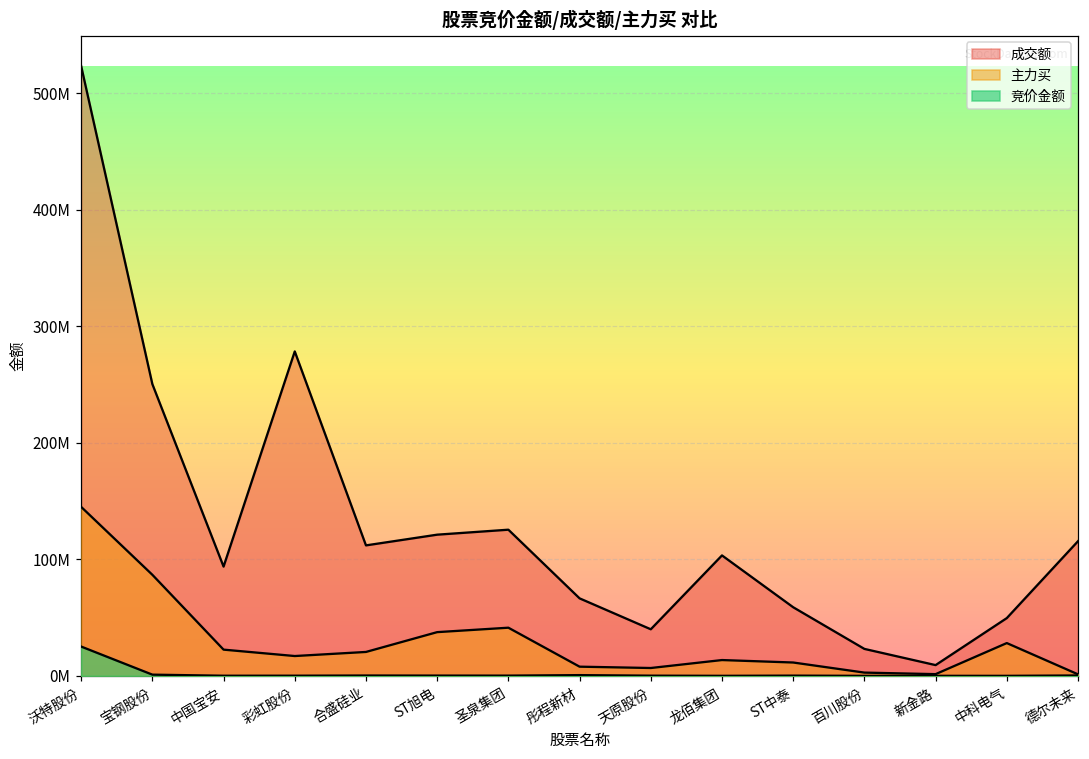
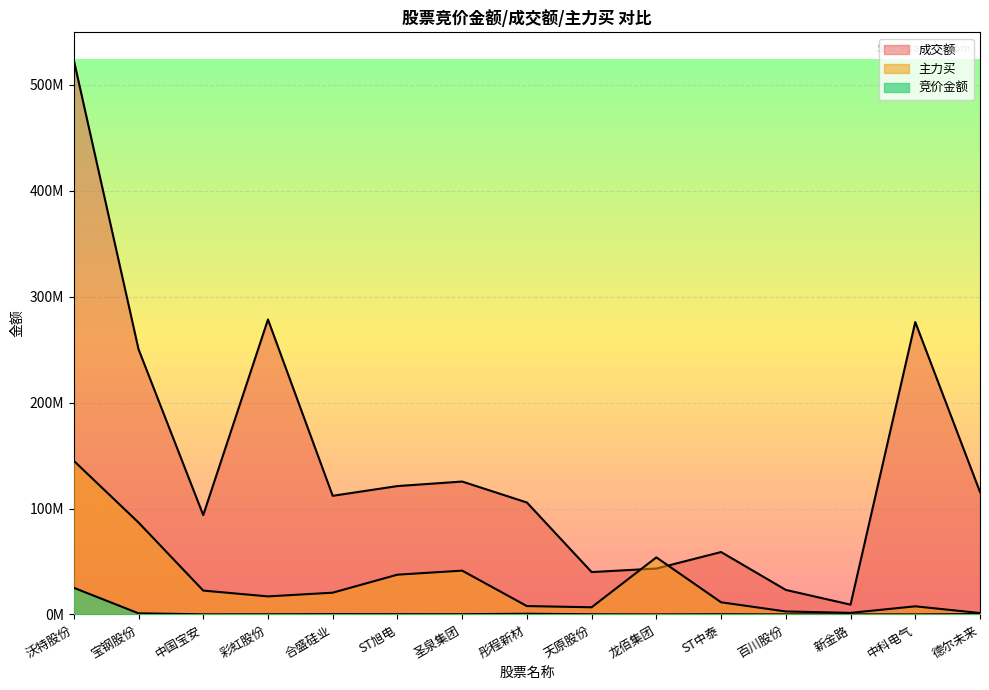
成交额, 彤程新材: 67000000 -> 106000000
成交额, 龙佰集团: 103000000 -> 43000000
主力买, 龙佰集团: 14000000 -> 54000000
成交额, 中科电气: 50000000 -> 276000000
主力买, 中科电气: 28000000 -> 8000000
